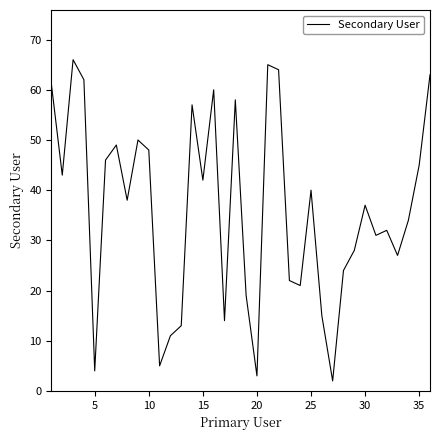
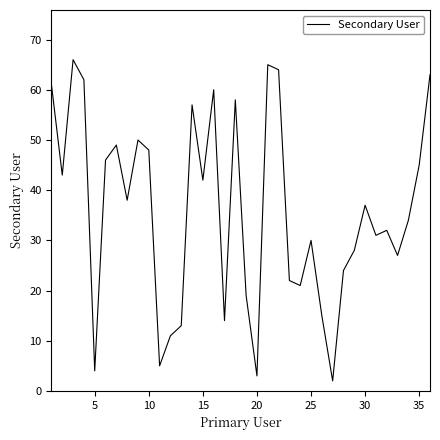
25: 40 -> 30
